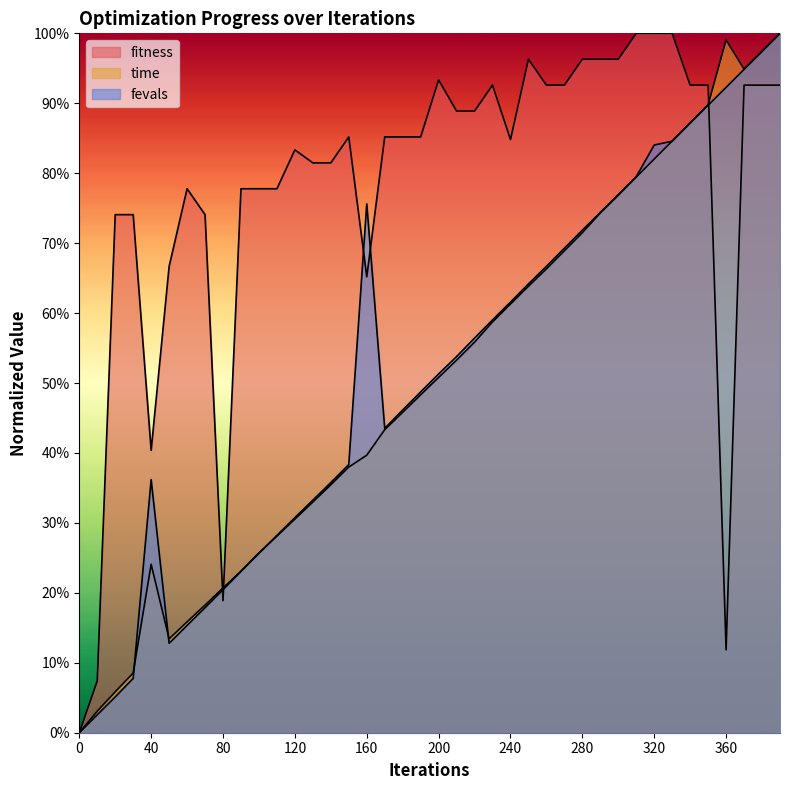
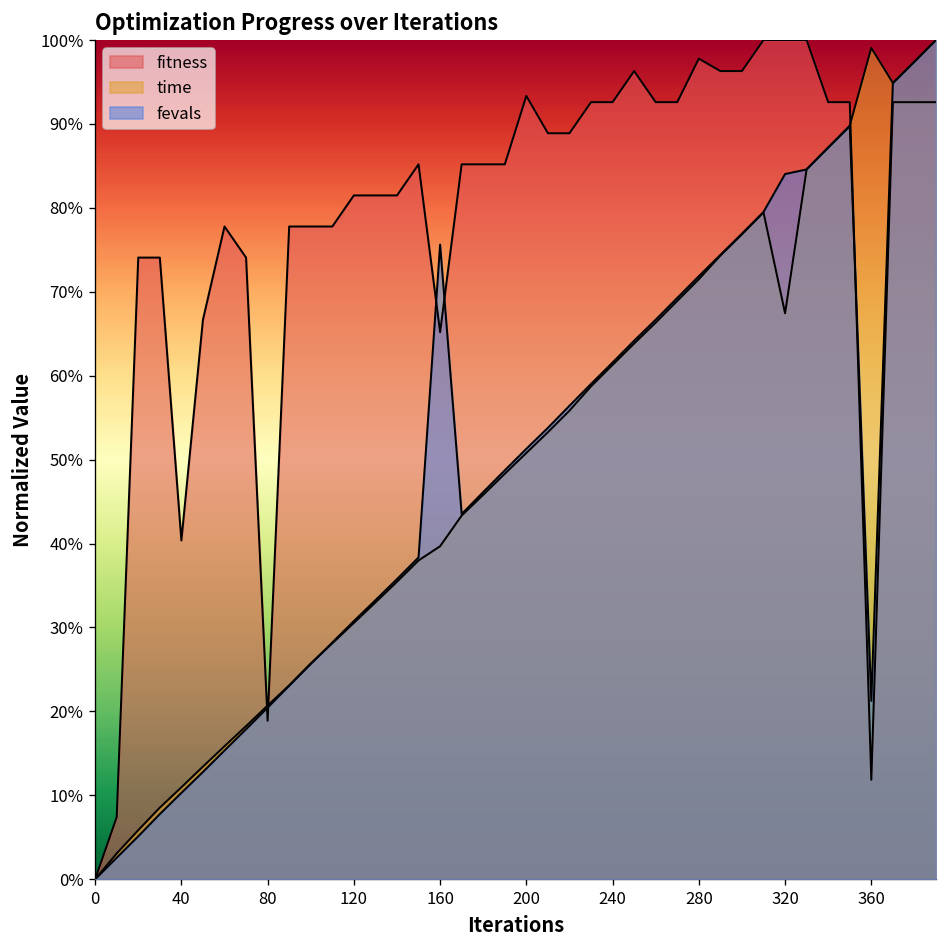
time, 40: 24% -> 11%
fevals, 40: 36% -> 10%
fitness, 120: 83% -> 81%
fitness, 240: 85% -> 93%
fitness, 280: 96% -> 98%
time, 320: 82% -> 67%
fevals, 360: 92% -> 21%
